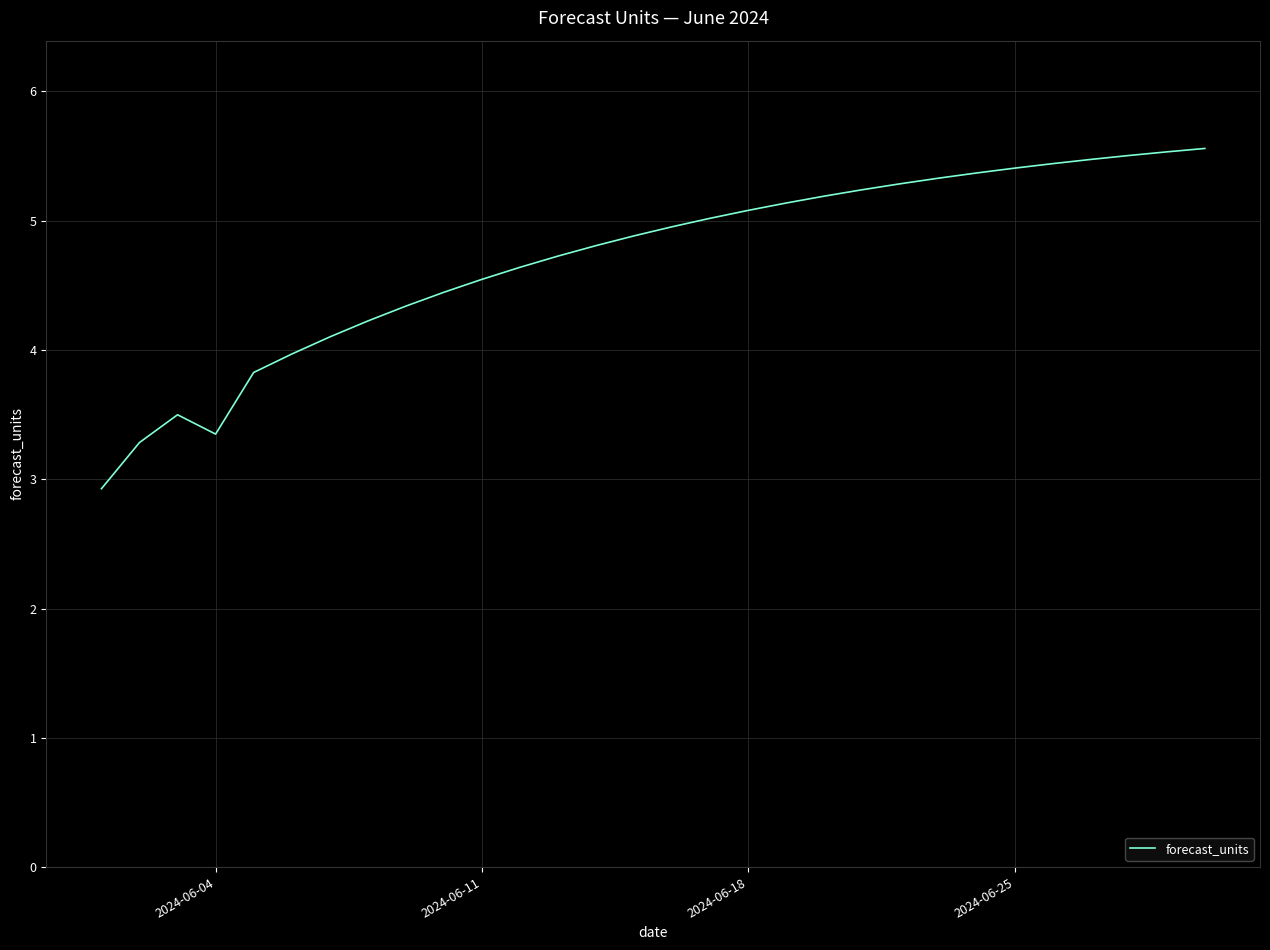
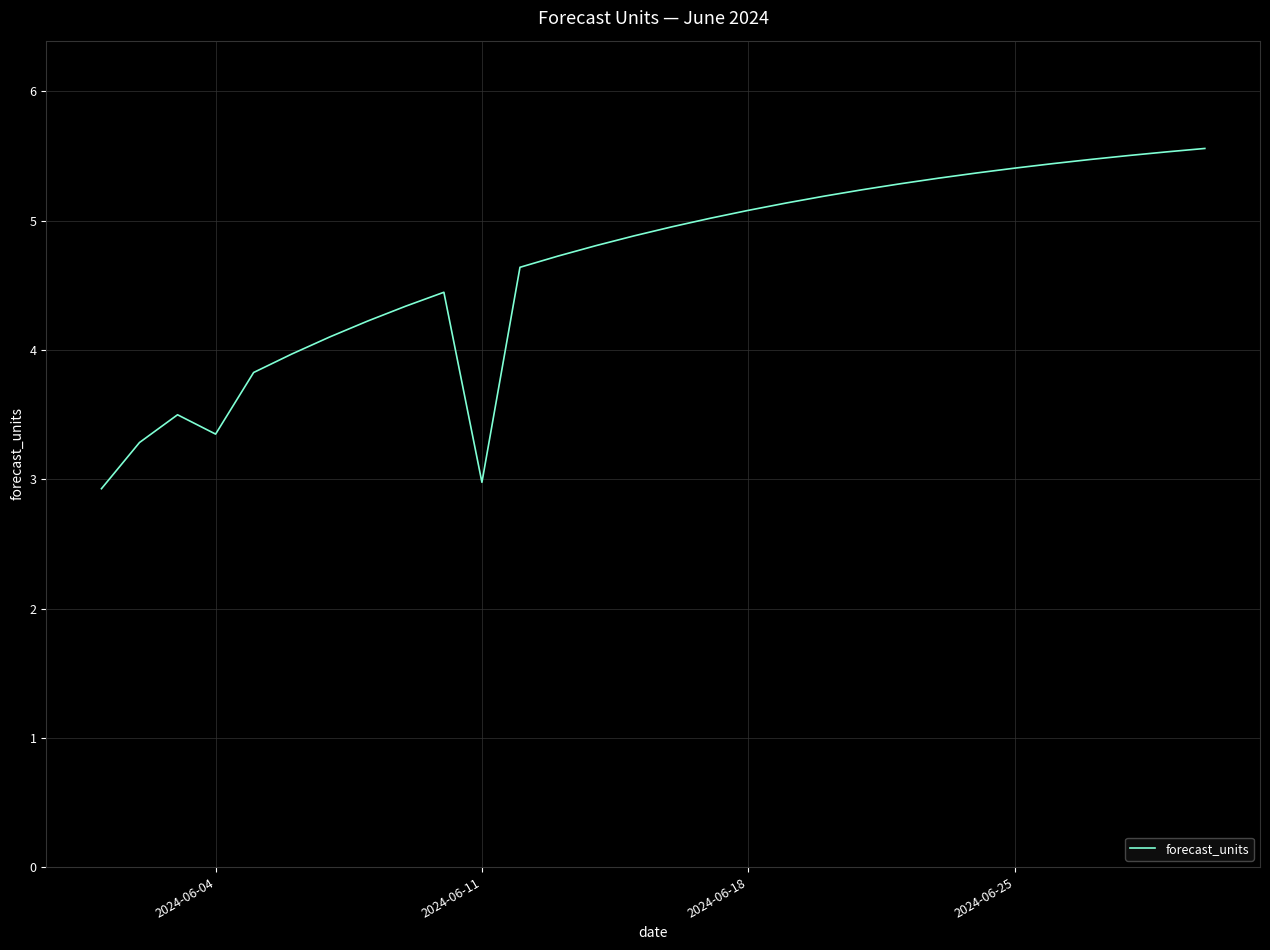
2024-06-11: 4.55 -> 2.98
